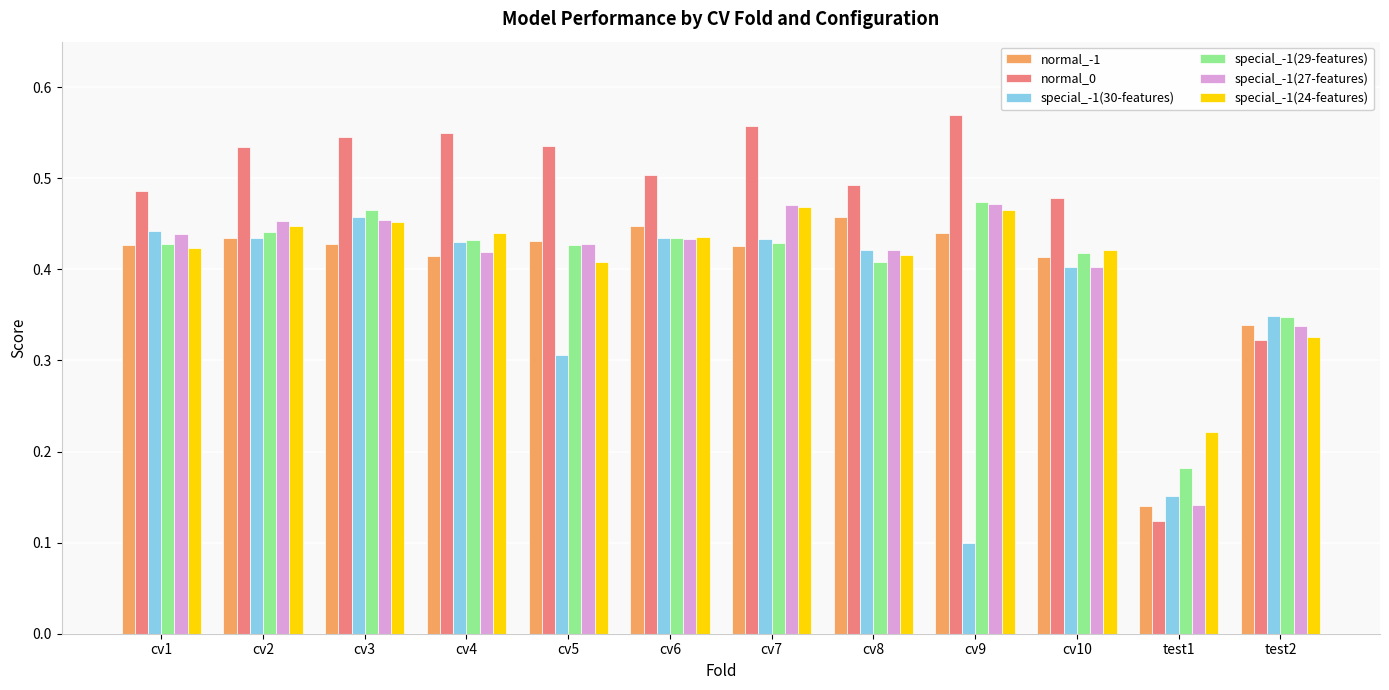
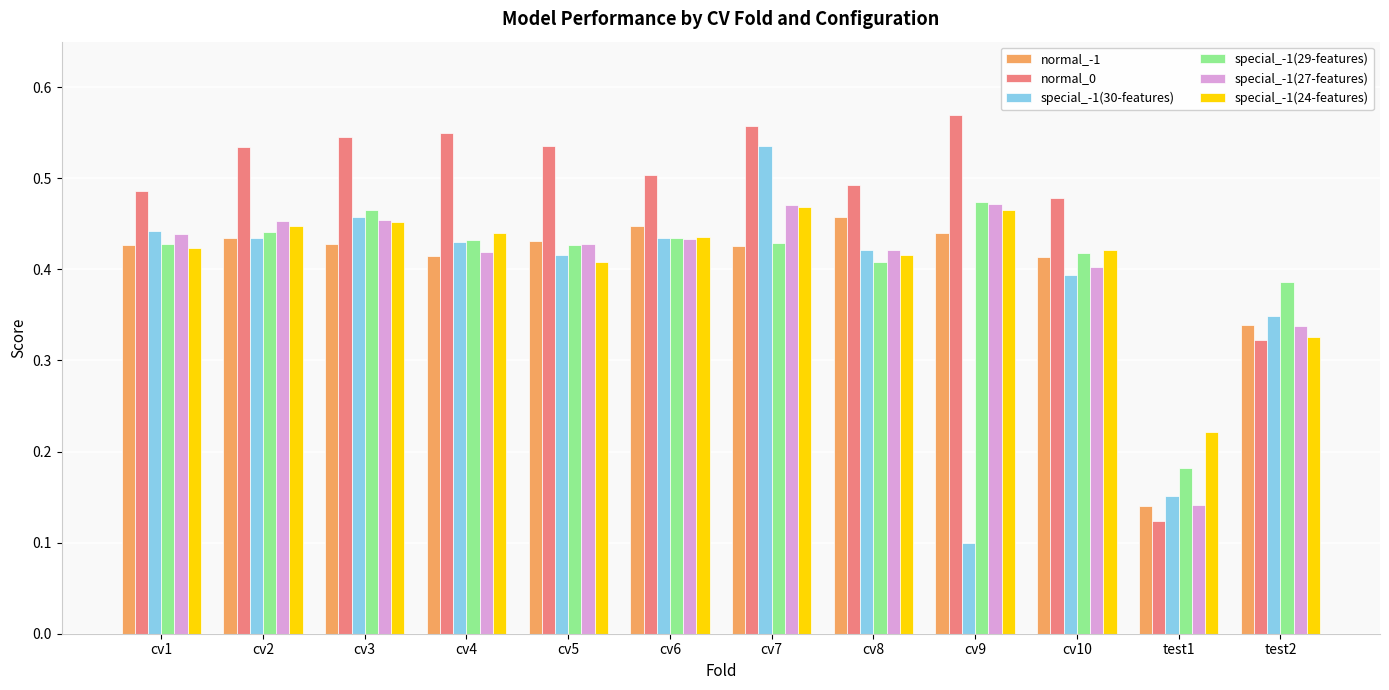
special_-1(30-features), cv5: 0.31 -> 0.42
special_-1(30-features), cv7: 0.43 -> 0.54
special_-1(30-features), cv10: 0.40 -> 0.39
special_-1(29-features), test2: 0.35 -> 0.39
